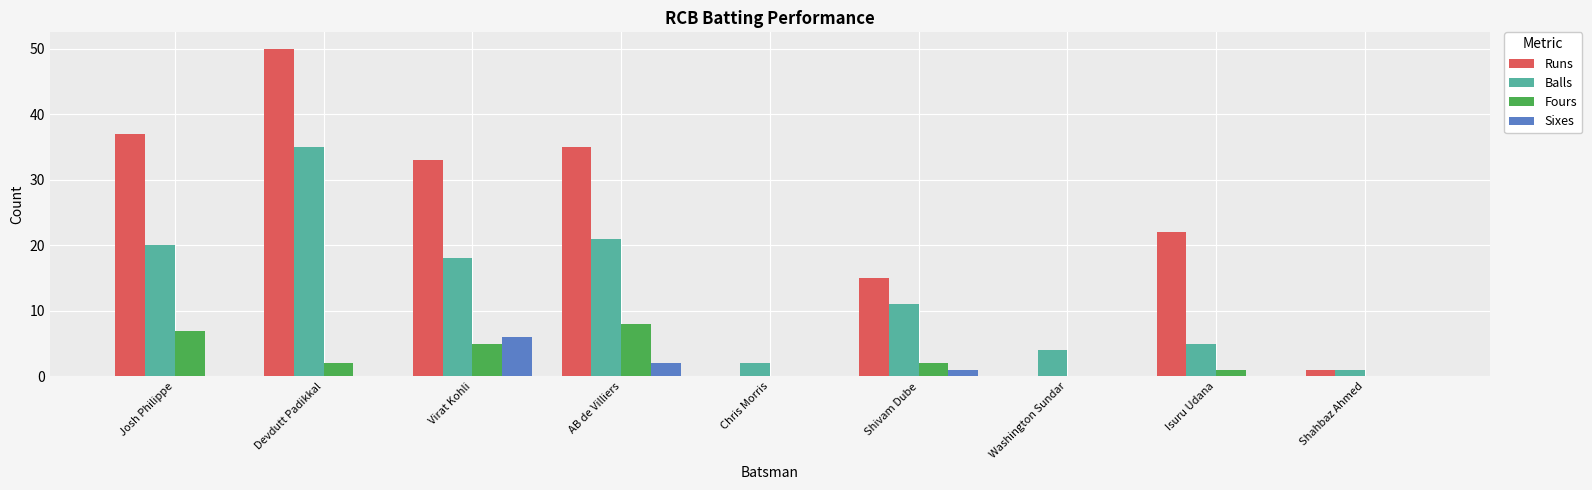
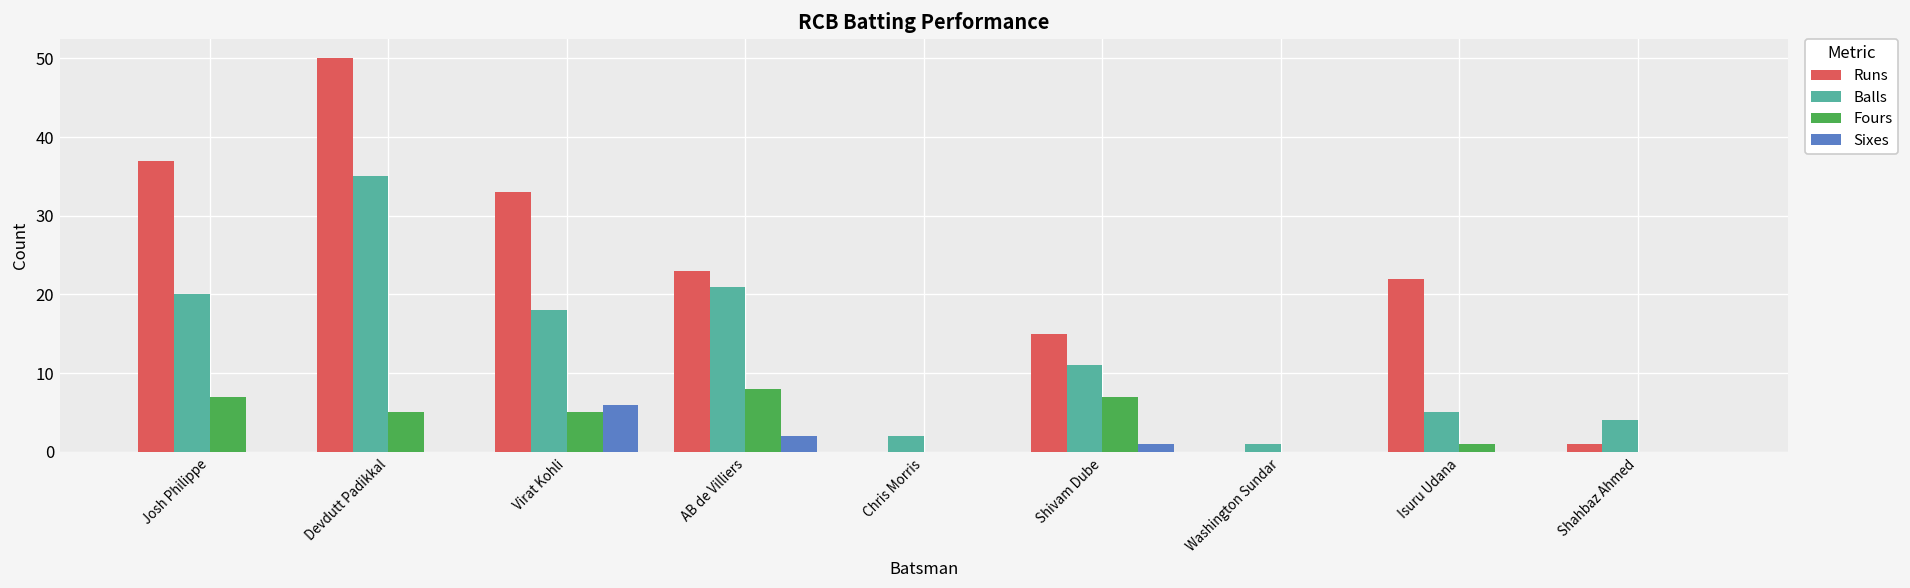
Fours, Devdutt Padikkal: 2 -> 5
Runs, AB de Villiers: 35 -> 23
Fours, Shivam Dube: 2 -> 7
Balls, Washington Sundar: 4 -> 1
Balls, Shahbaz Ahmed: 1 -> 4
